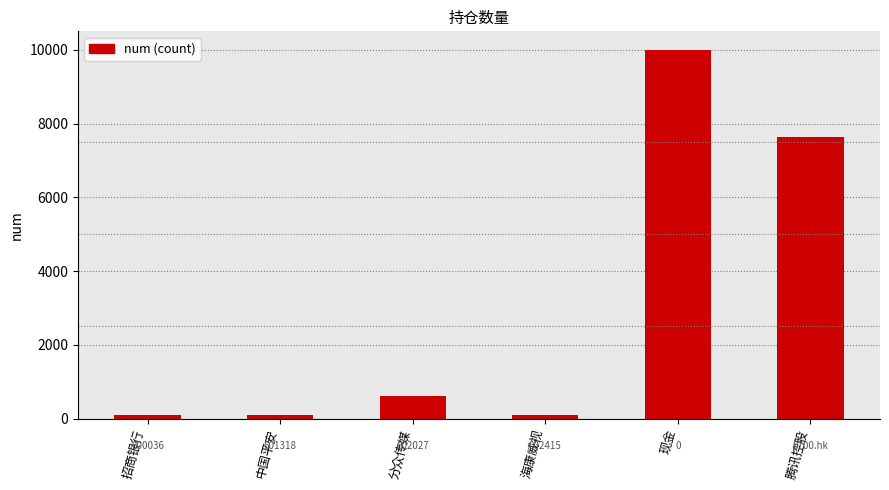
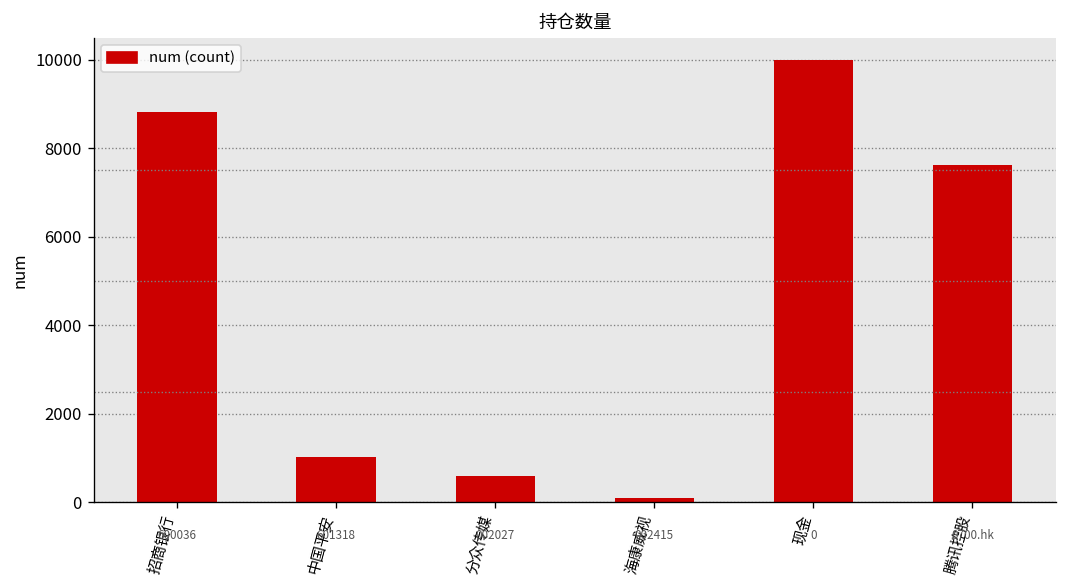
招商银行: 100 -> 8800
中国平安: 100 -> 1000
